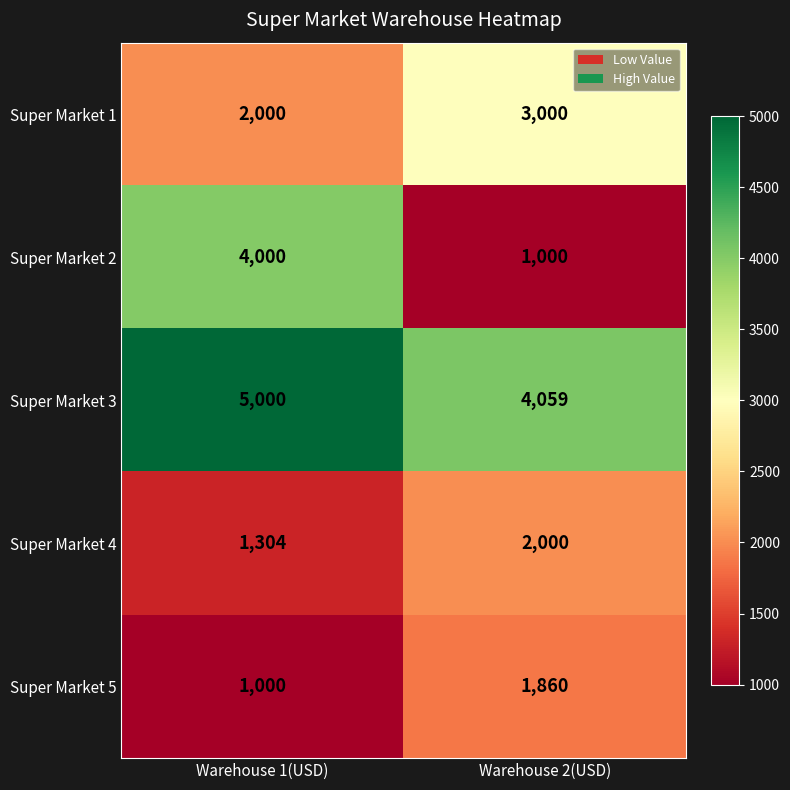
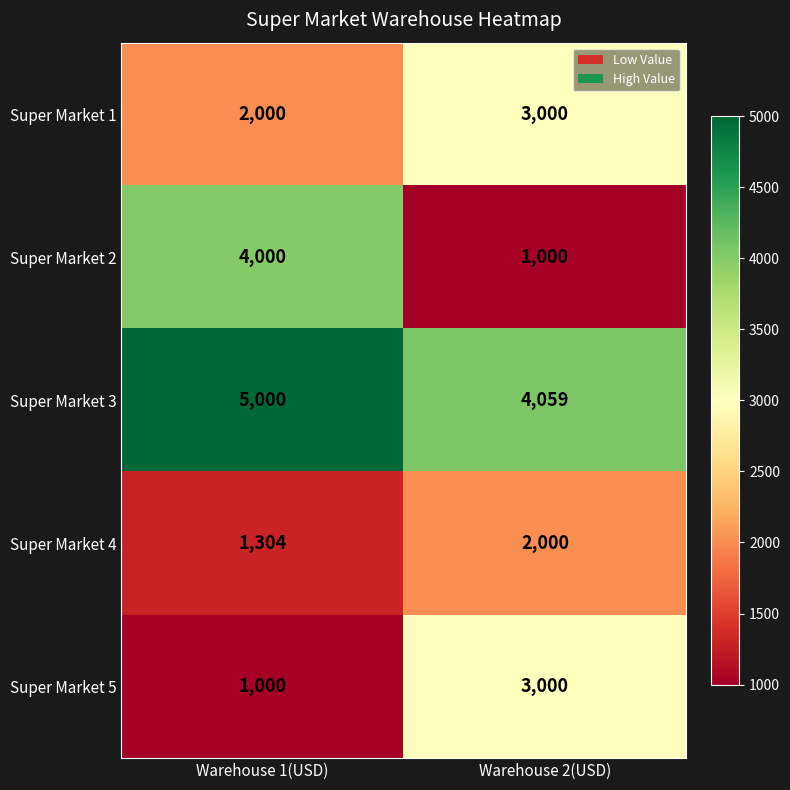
Super Market 5, Warehouse 2(USD): 1,860 -> 3,000
